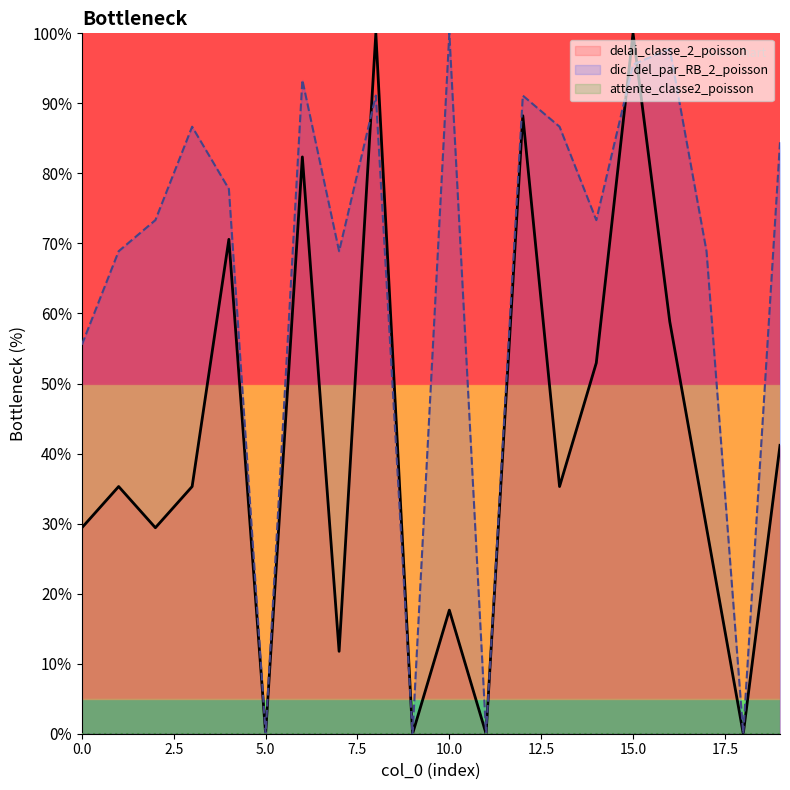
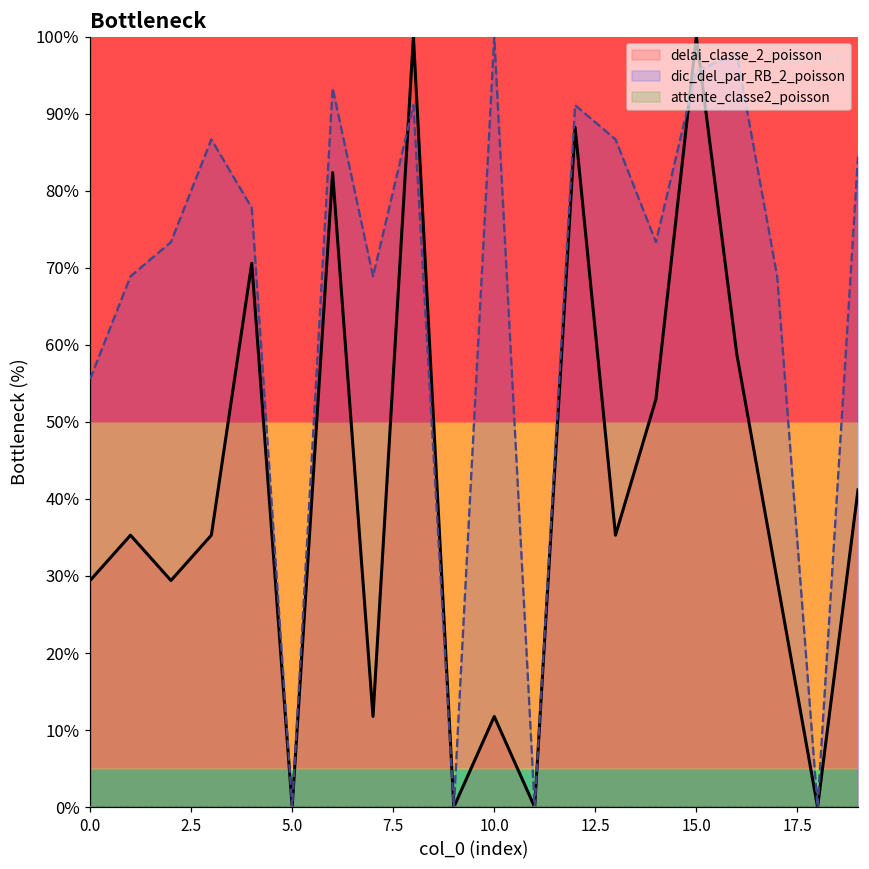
delai_classe_2_poisson, 10.0: 18% -> 12%
